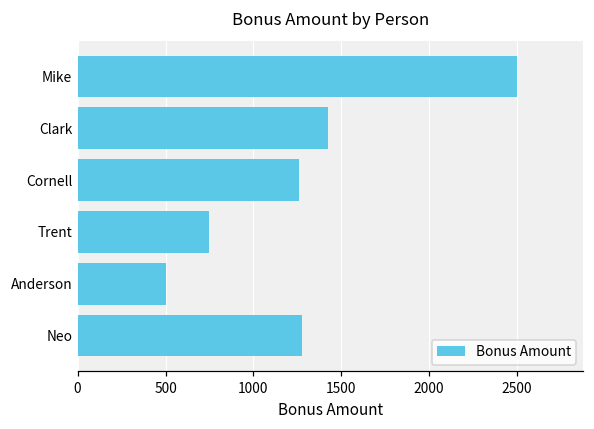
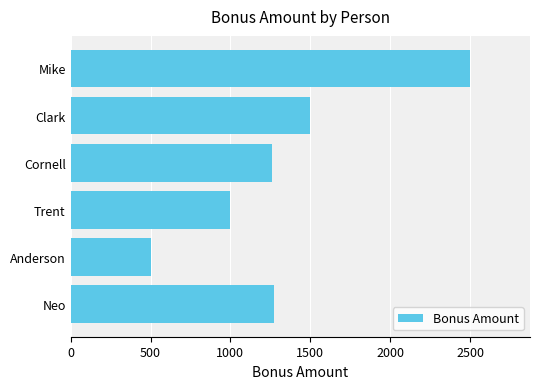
Clark: 1430 -> 1500
Trent: 750 -> 1000
